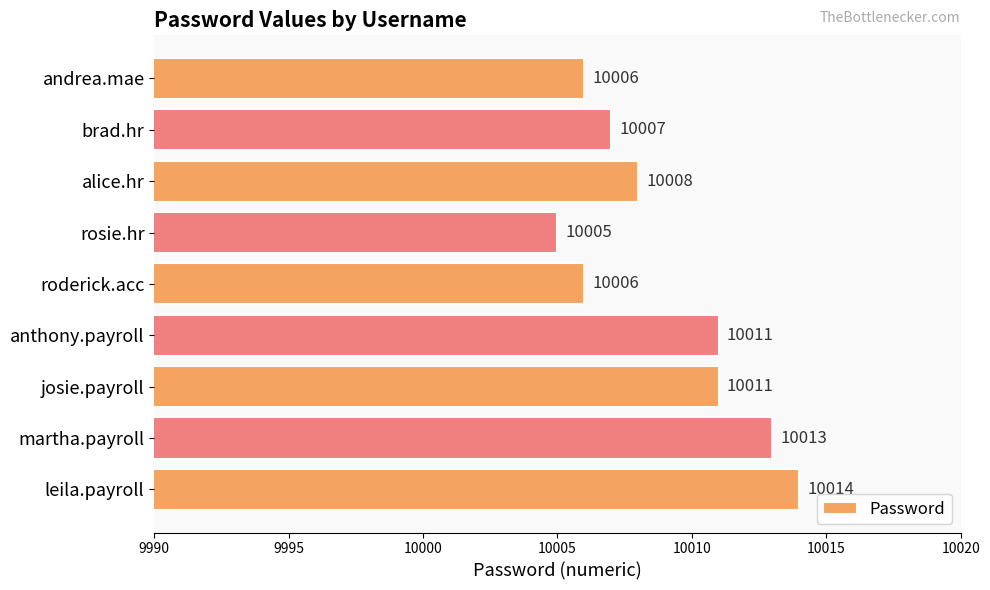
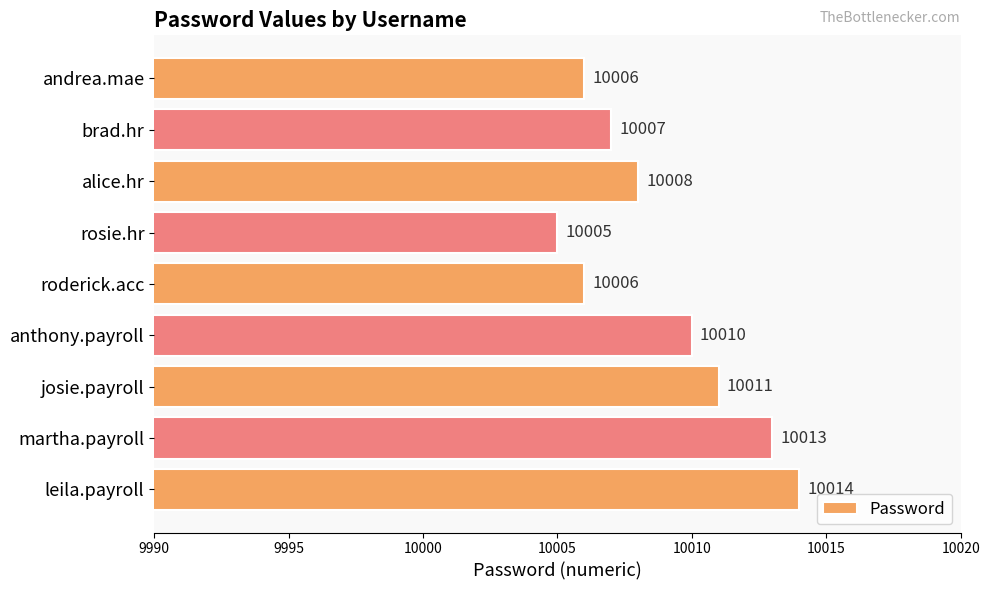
anthony.payroll: 10011 -> 10010
